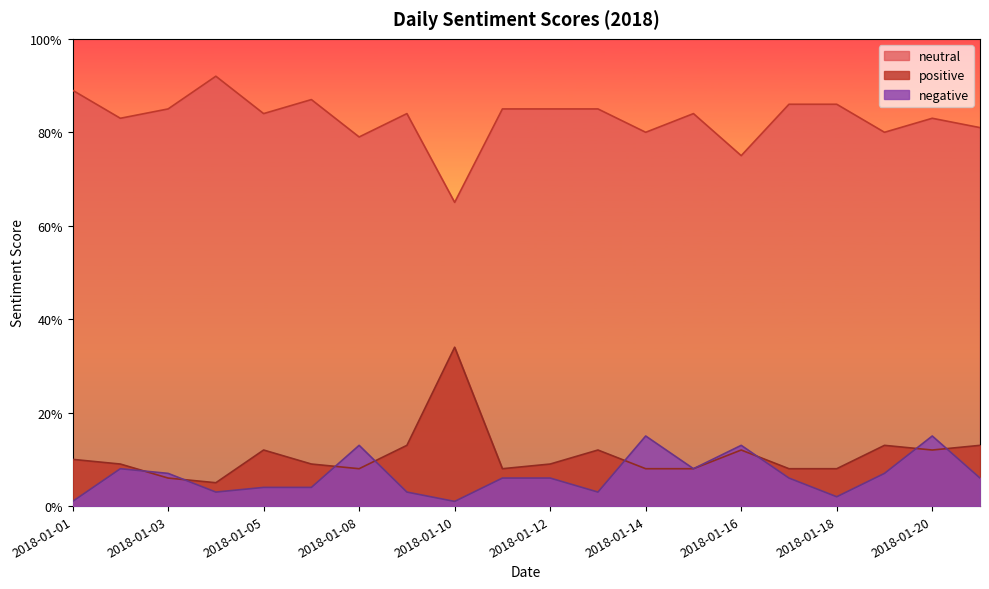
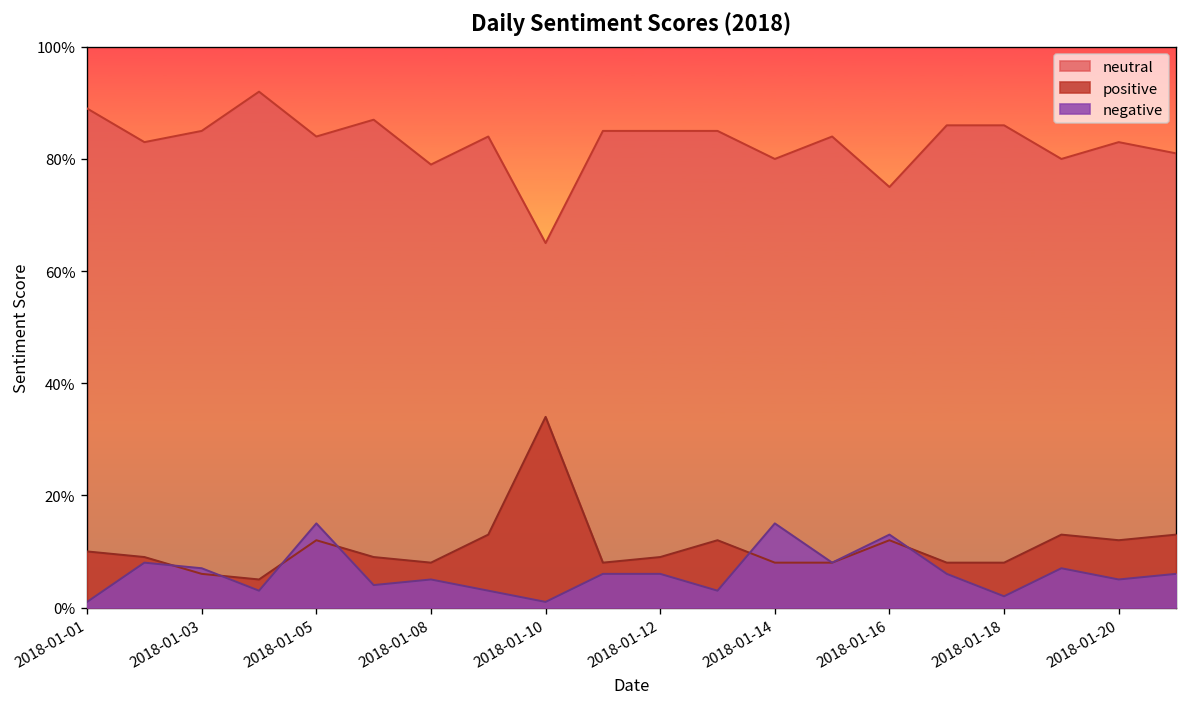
negative, 2018-01-05: 4% -> 15%
negative, 2018-01-08: 13% -> 5%
negative, 2018-01-20: 15% -> 5%
